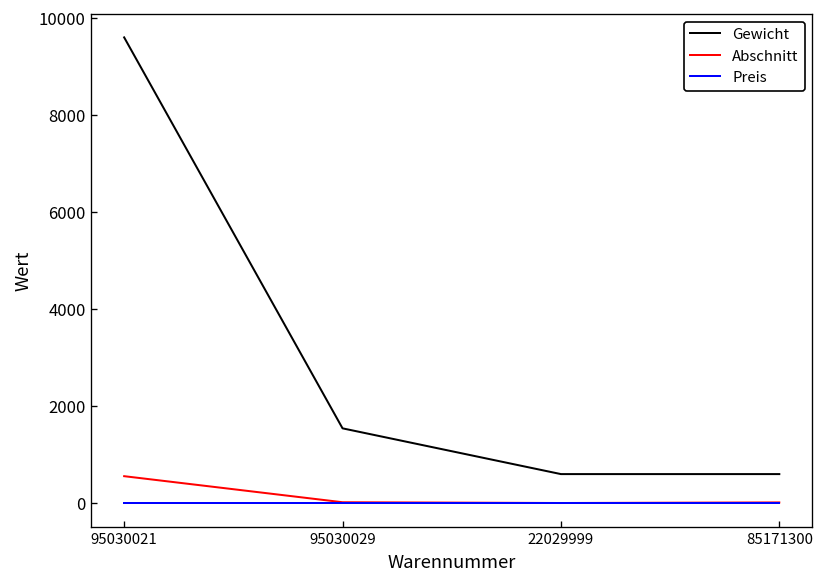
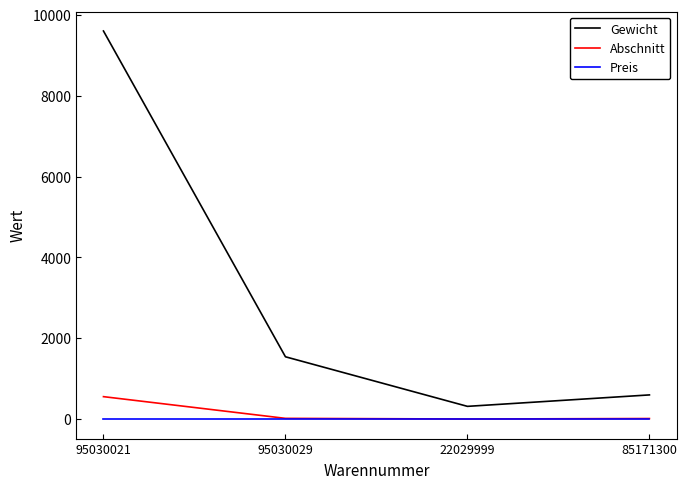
Gewicht, 22029999: 600 -> 300
